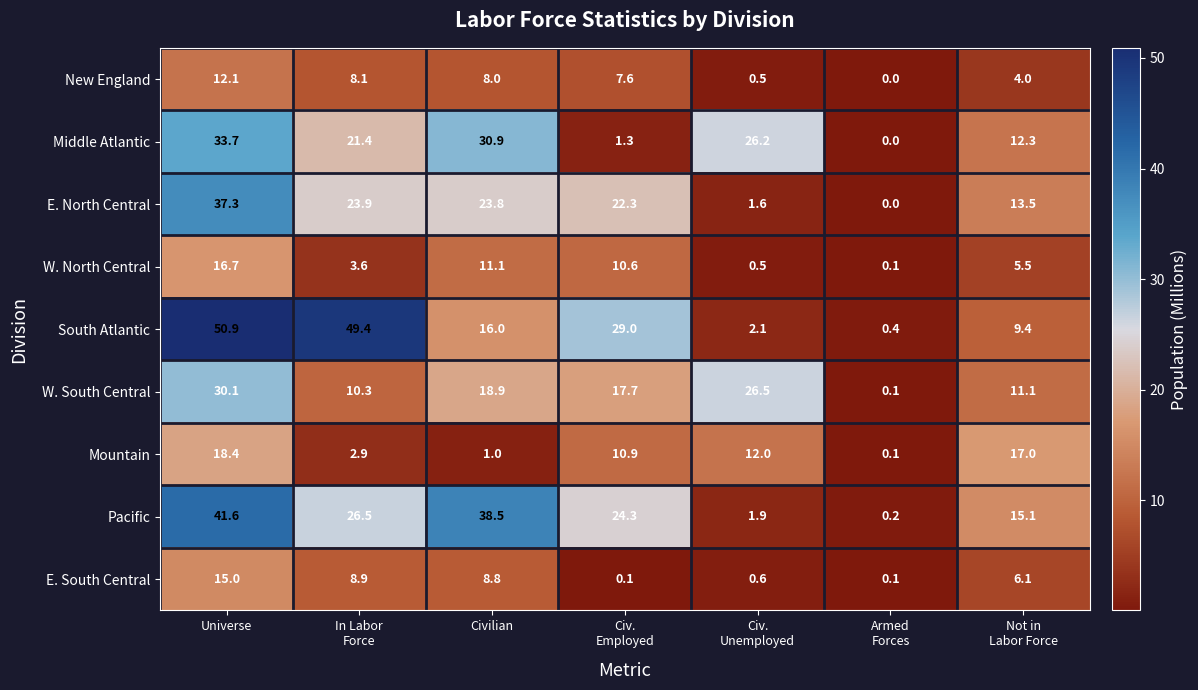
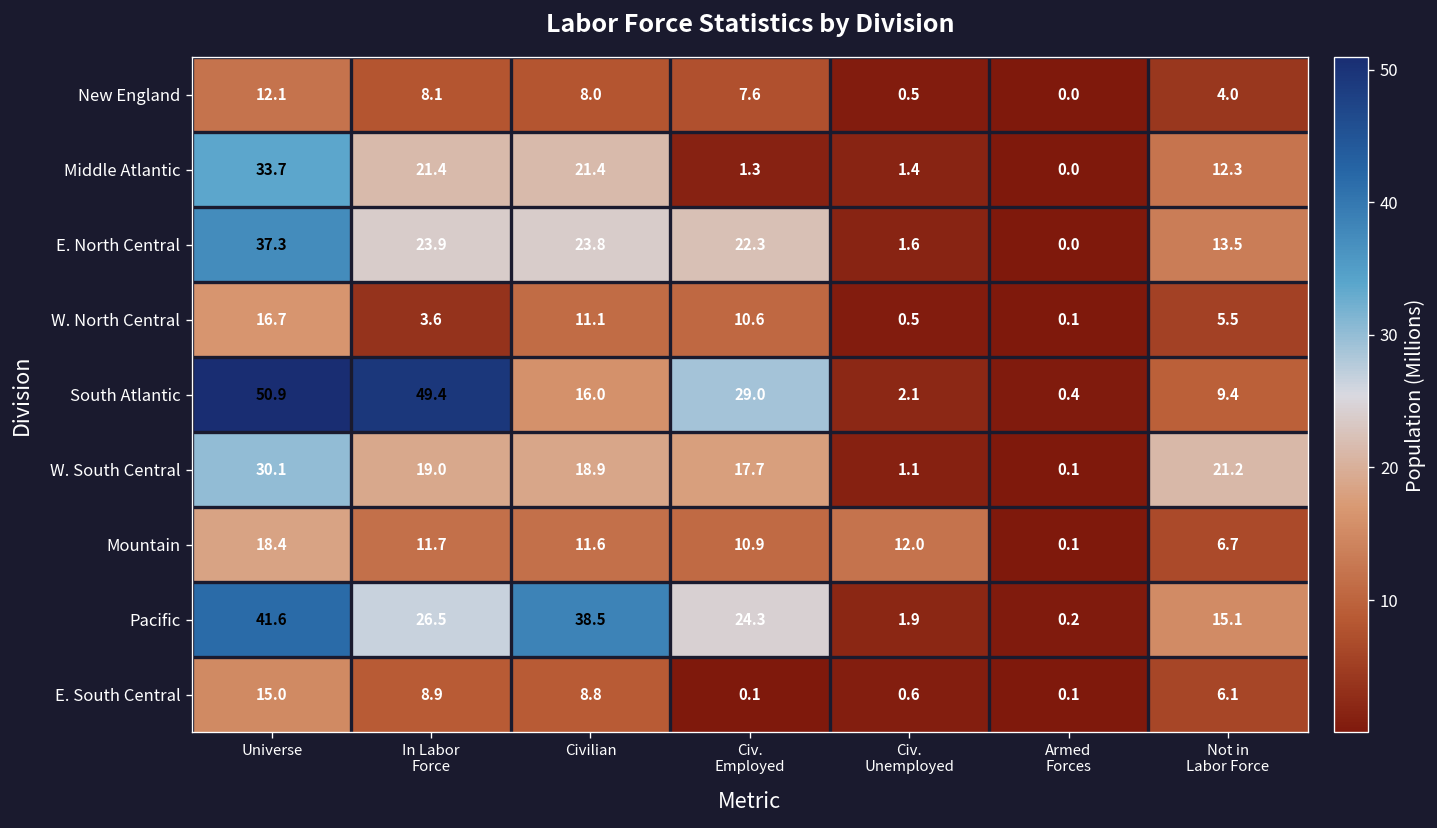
Middle Atlantic, Civilian: 30.9 -> 21.4
Middle Atlantic, Civ. Unemployed: 26.2 -> 1.4
W. South Central, In Labor Force: 10.3 -> 19.0
W. South Central, Civ. Unemployed: 26.5 -> 1.1
W. South Central, Not in Labor Force: 11.1 -> 21.2
Mountain, In Labor Force: 2.9 -> 11.7
Mountain, Civilian: 1.0 -> 11.6
Mountain, Not in Labor Force: 17.0 -> 6.7
